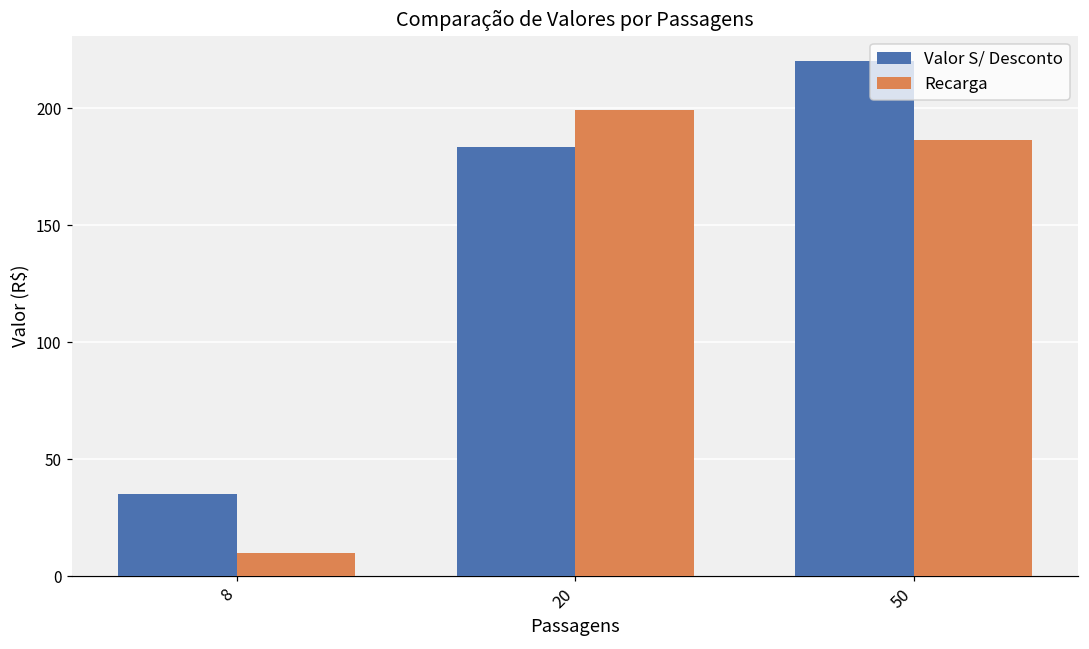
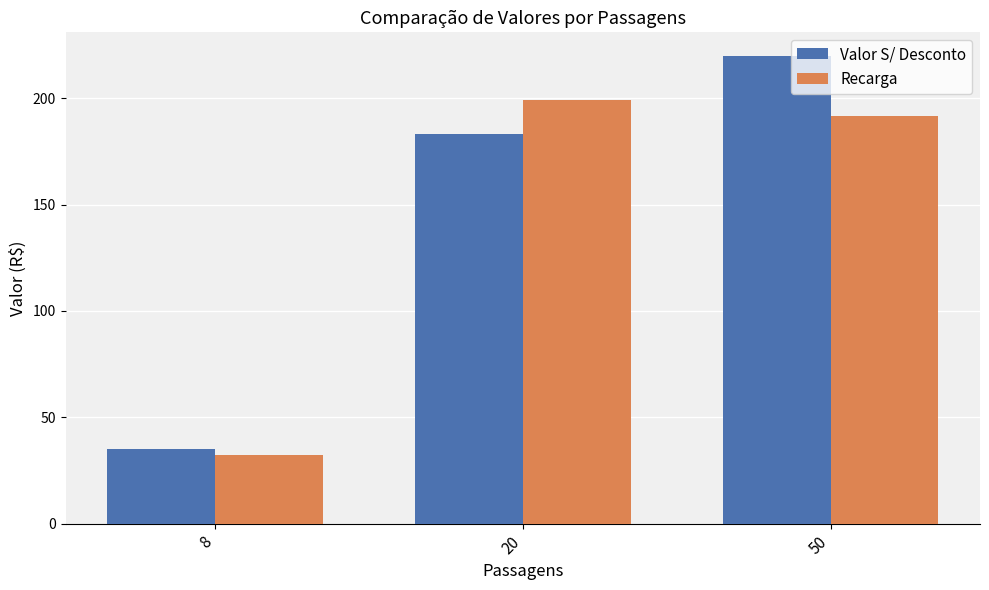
Recarga, 8: 10 -> 32
Recarga, 50: 187 -> 192
